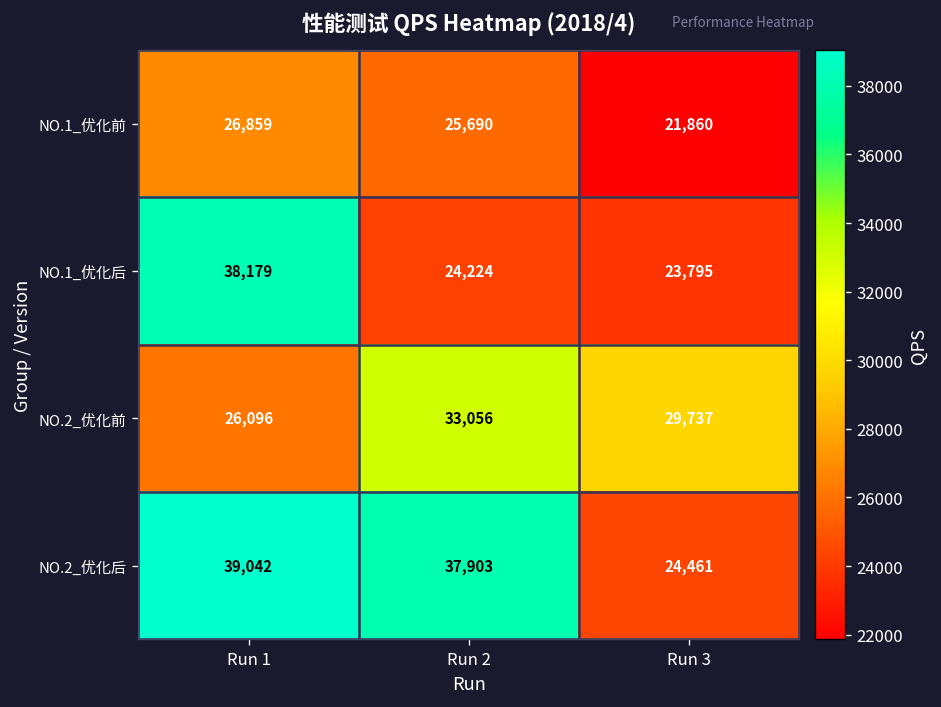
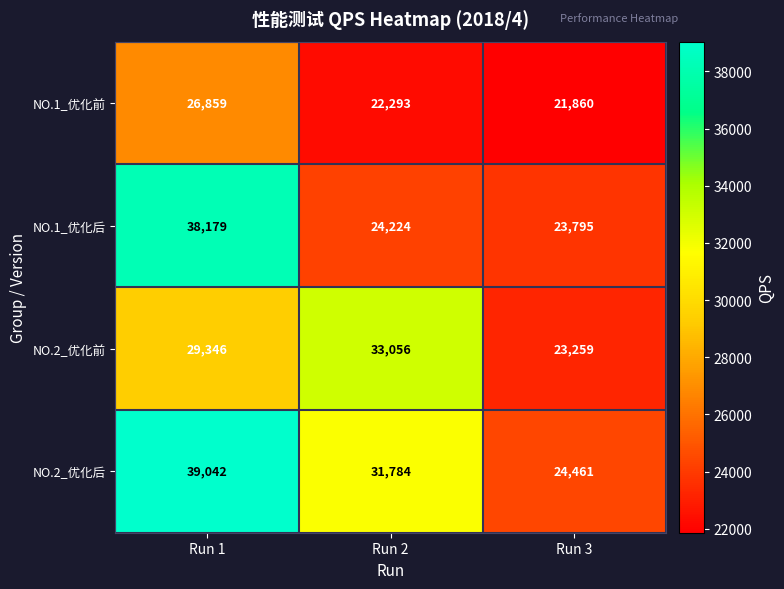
NO.1_优化前, Run 2: 25,690 -> 22,293
NO.2_优化前, Run 1: 26,096 -> 29,346
NO.2_优化前, Run 3: 29,737 -> 23,259
NO.2_优化后, Run 2: 37,903 -> 31,784
